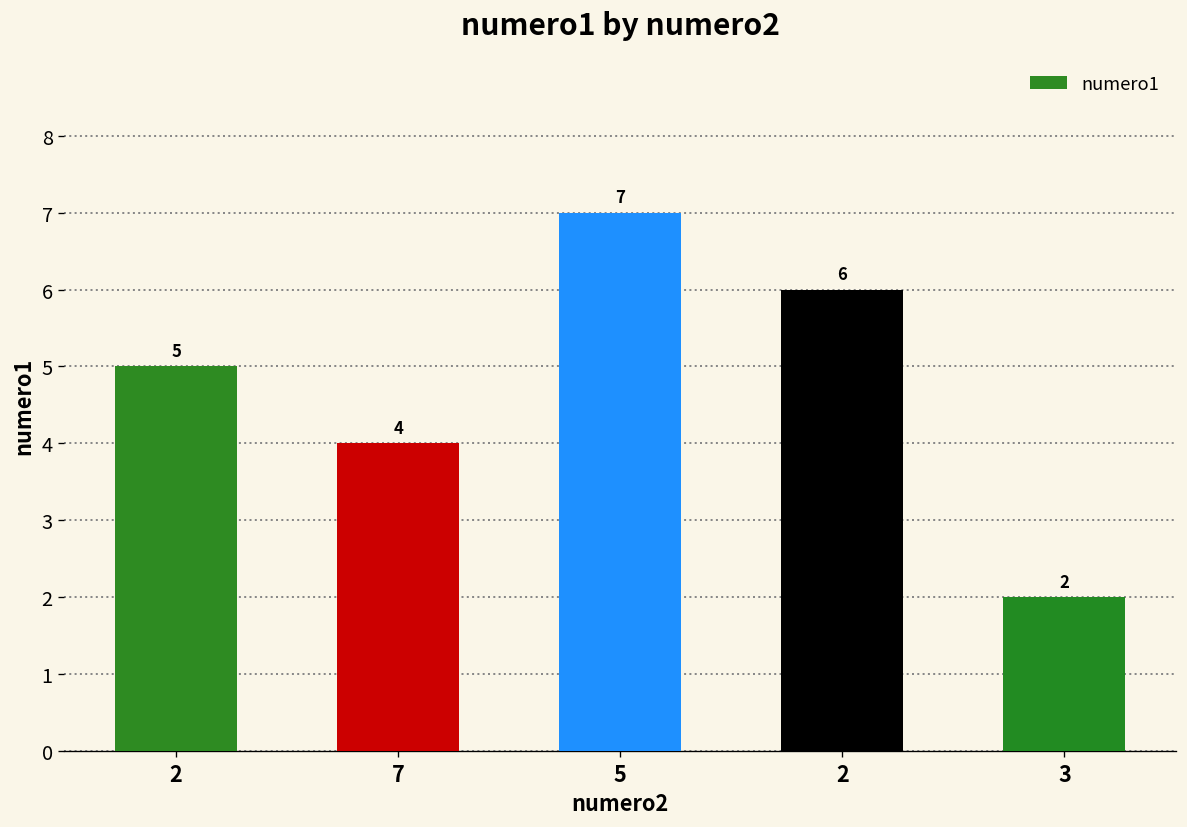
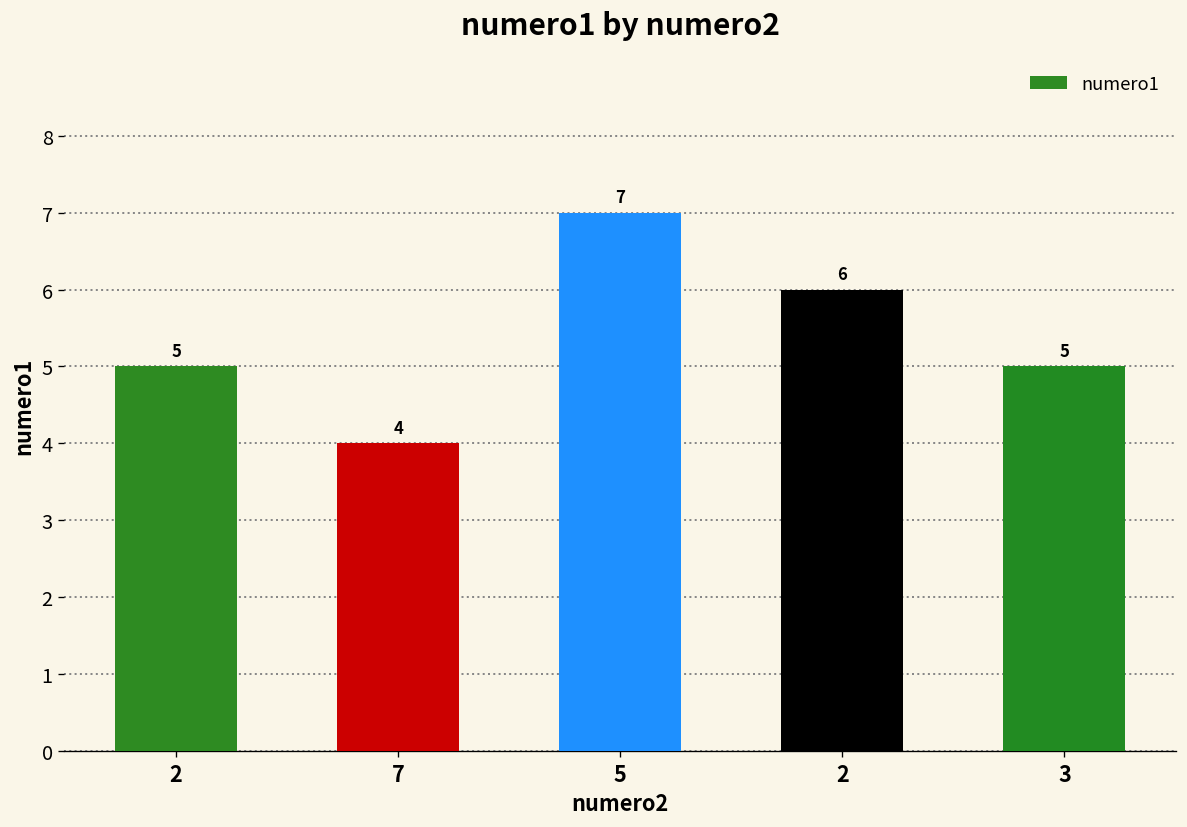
3: 2 -> 5
